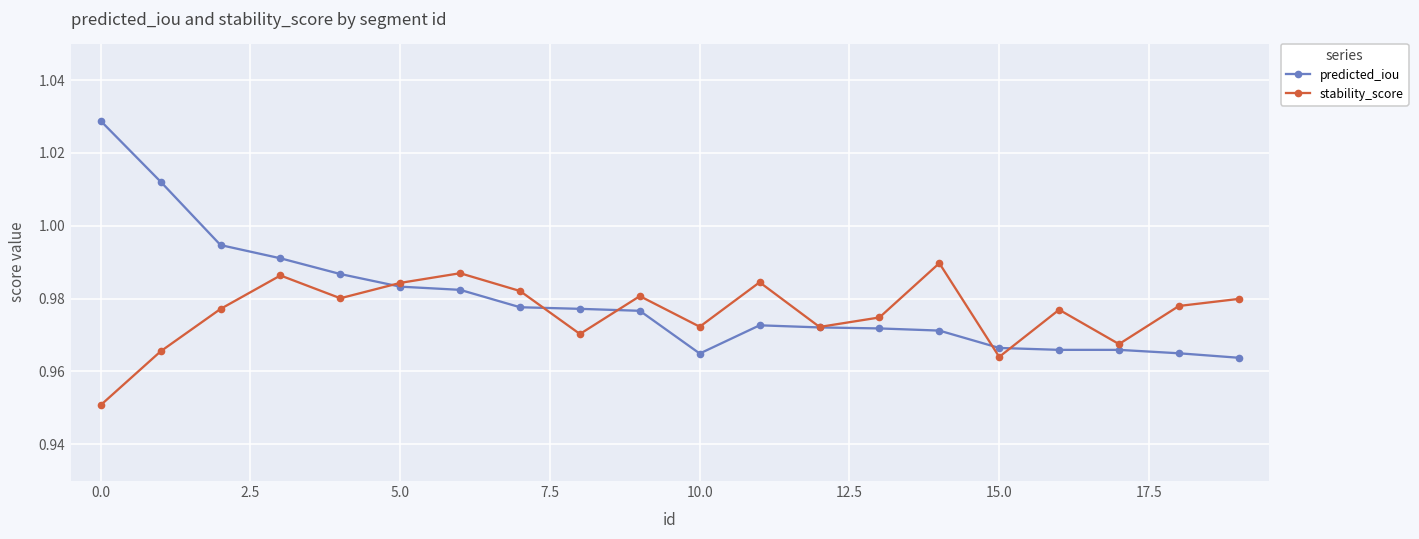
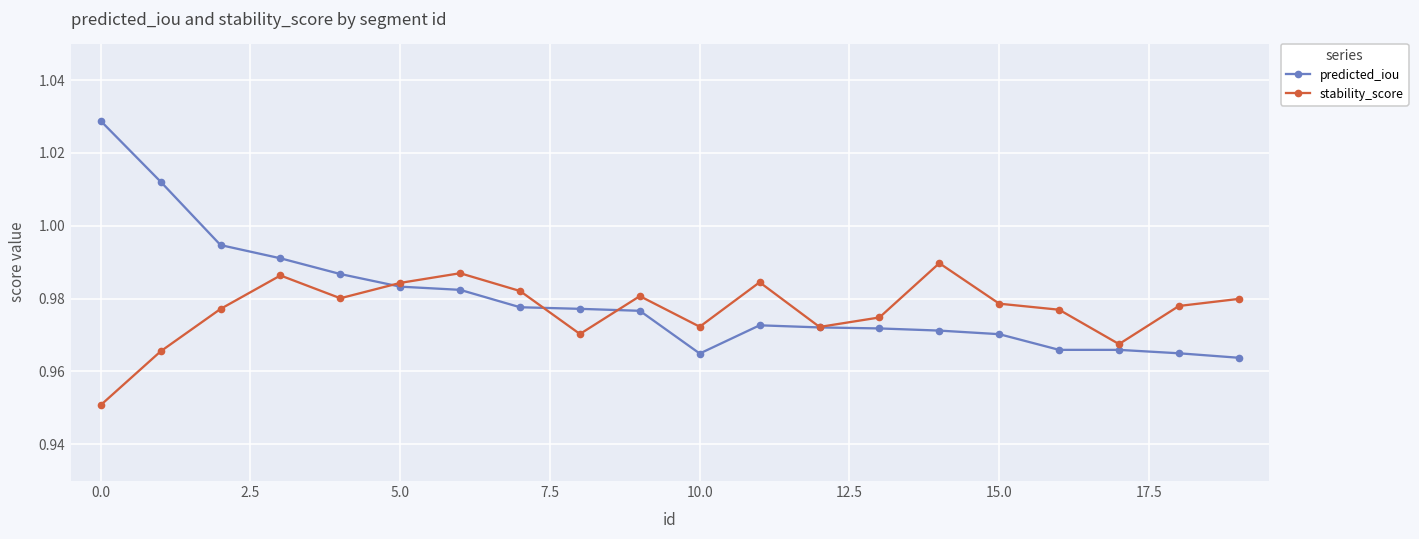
predicted_iou, 15.0: 0.966 -> 0.970
stability_score, 15.0: 0.964 -> 0.979
